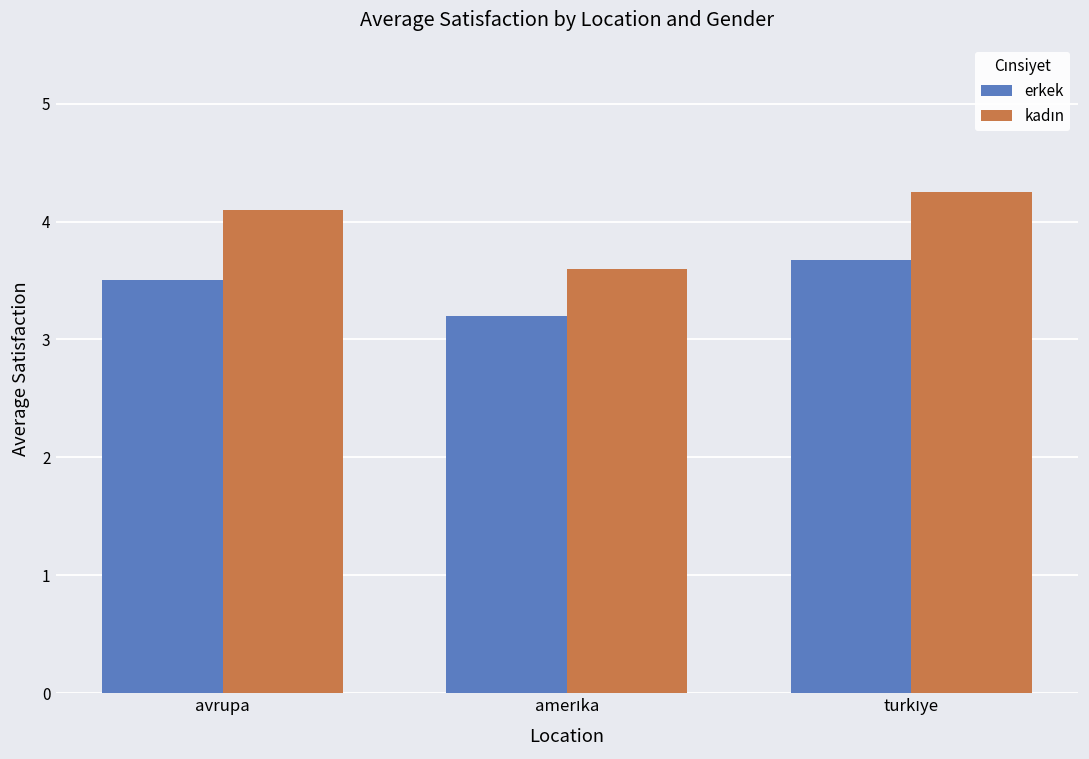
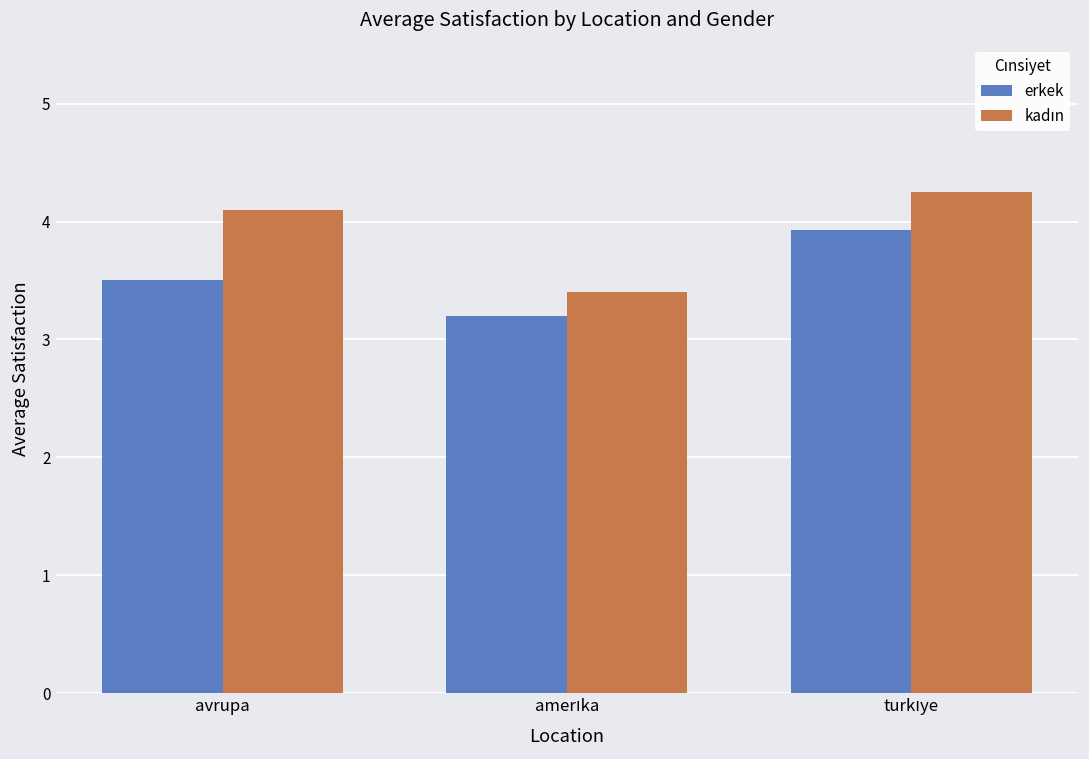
kadın, amerıka: 3.6 -> 3.4
erkek, turkıye: 3.67 -> 3.93
